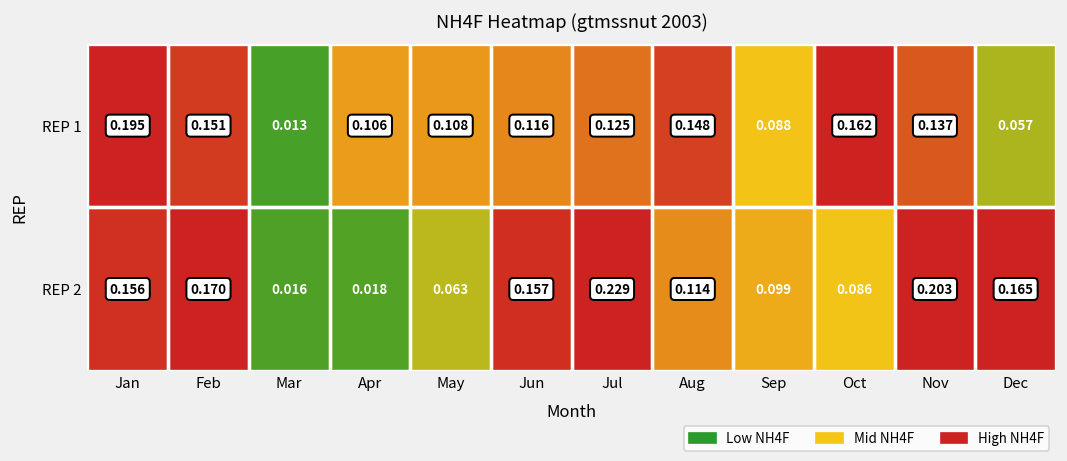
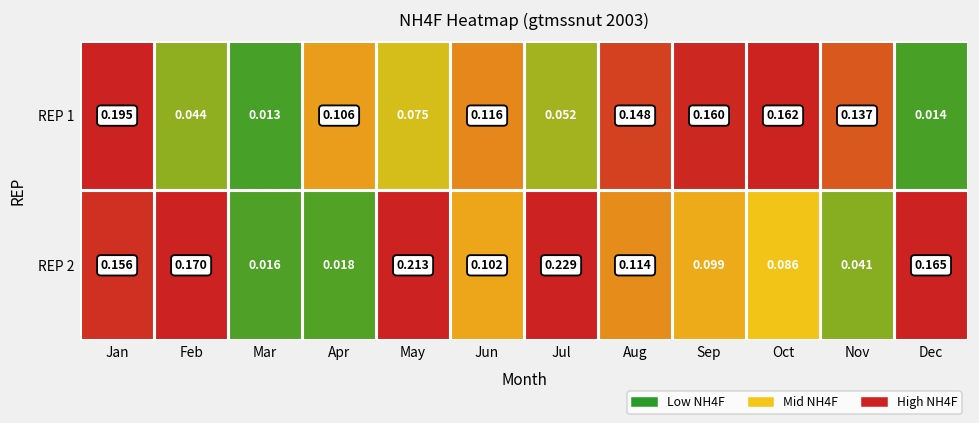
REP 1, Feb: 0.151 -> 0.044
REP 1, May: 0.108 -> 0.075
REP 1, Jul: 0.125 -> 0.052
REP 1, Sep: 0.088 -> 0.160
REP 1, Dec: 0.057 -> 0.014
REP 2, May: 0.063 -> 0.213
REP 2, Jun: 0.157 -> 0.102
REP 2, Nov: 0.203 -> 0.041
